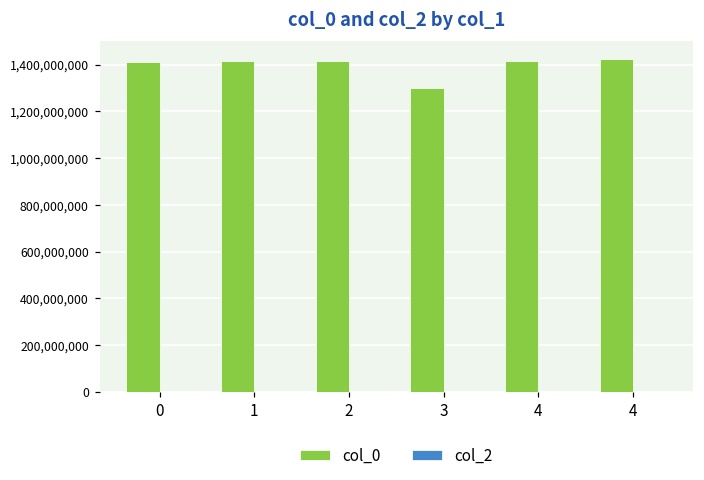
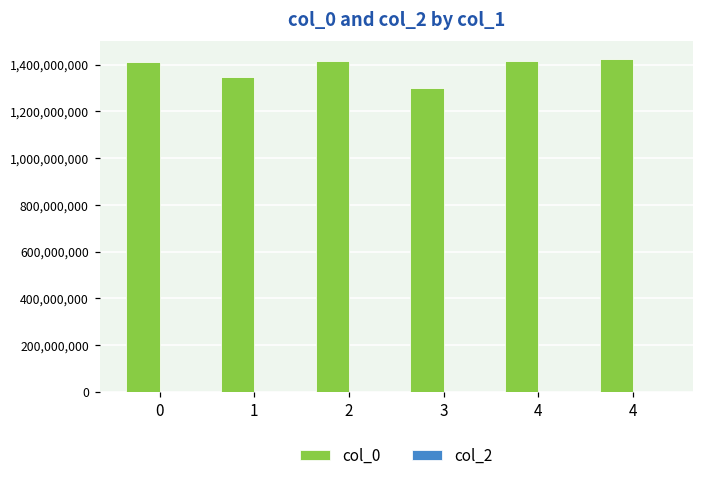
col_0, 1: 1,420,000,000 -> 1,350,000,000
